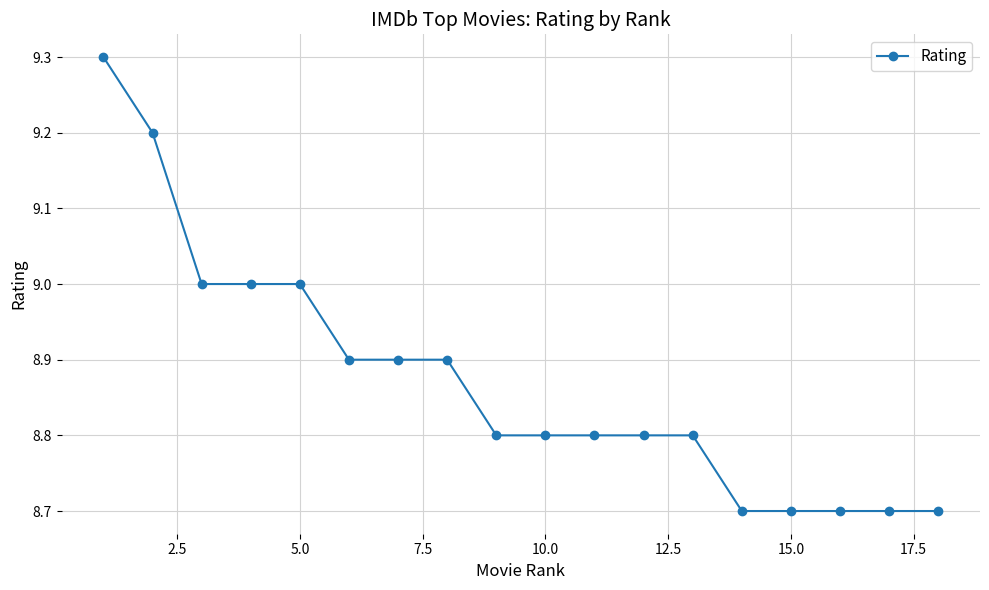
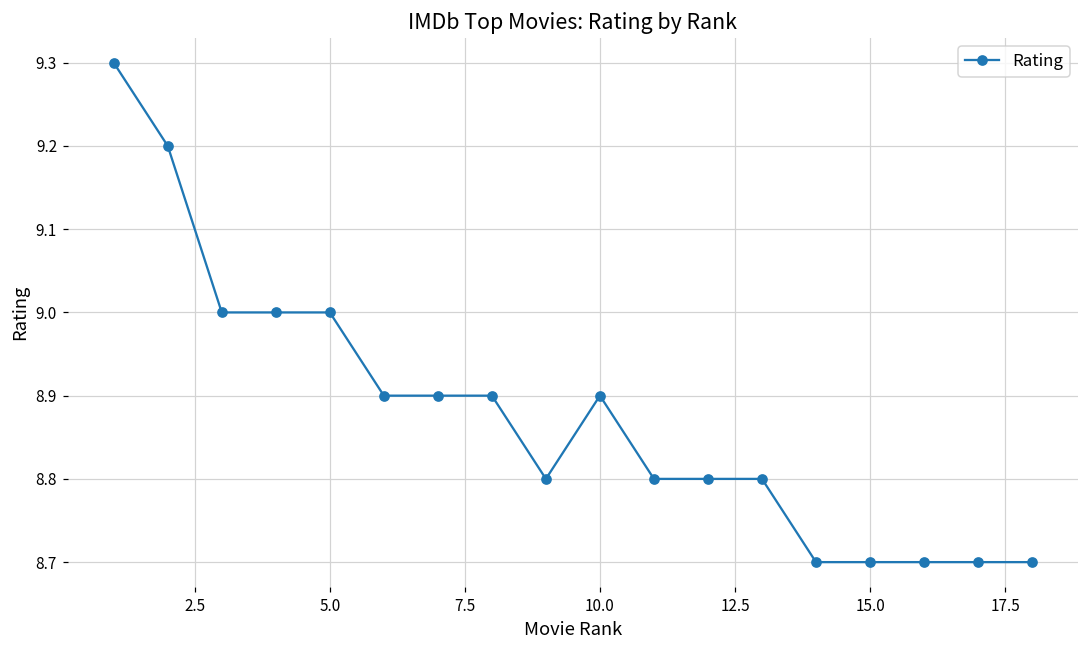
10.0: 8.8 -> 8.9
